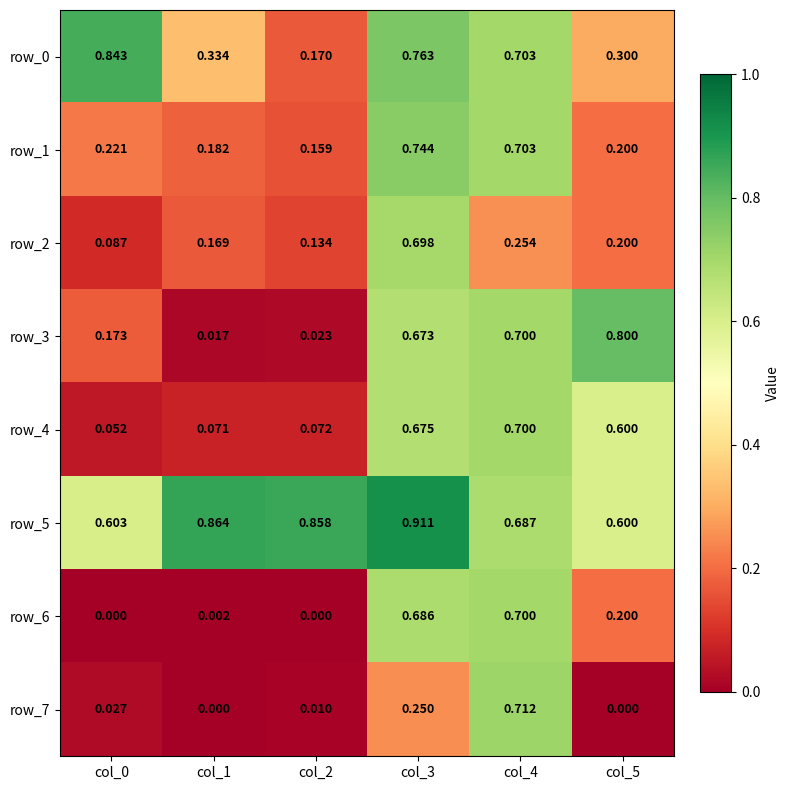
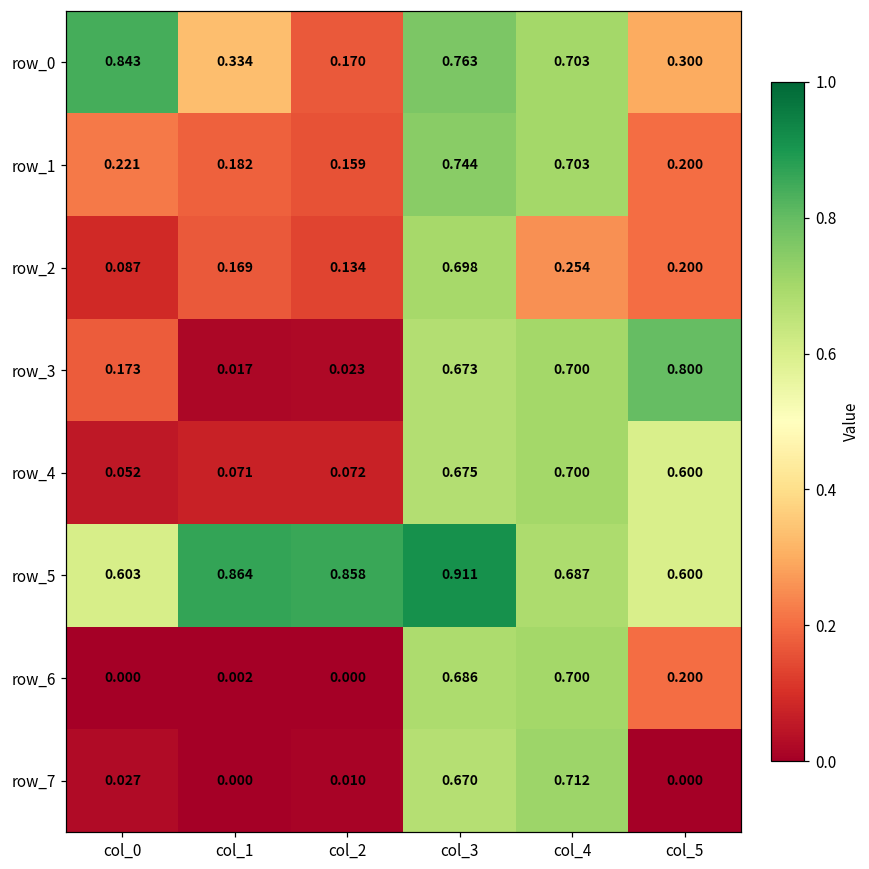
row_7, col_3: 0.250 -> 0.670
